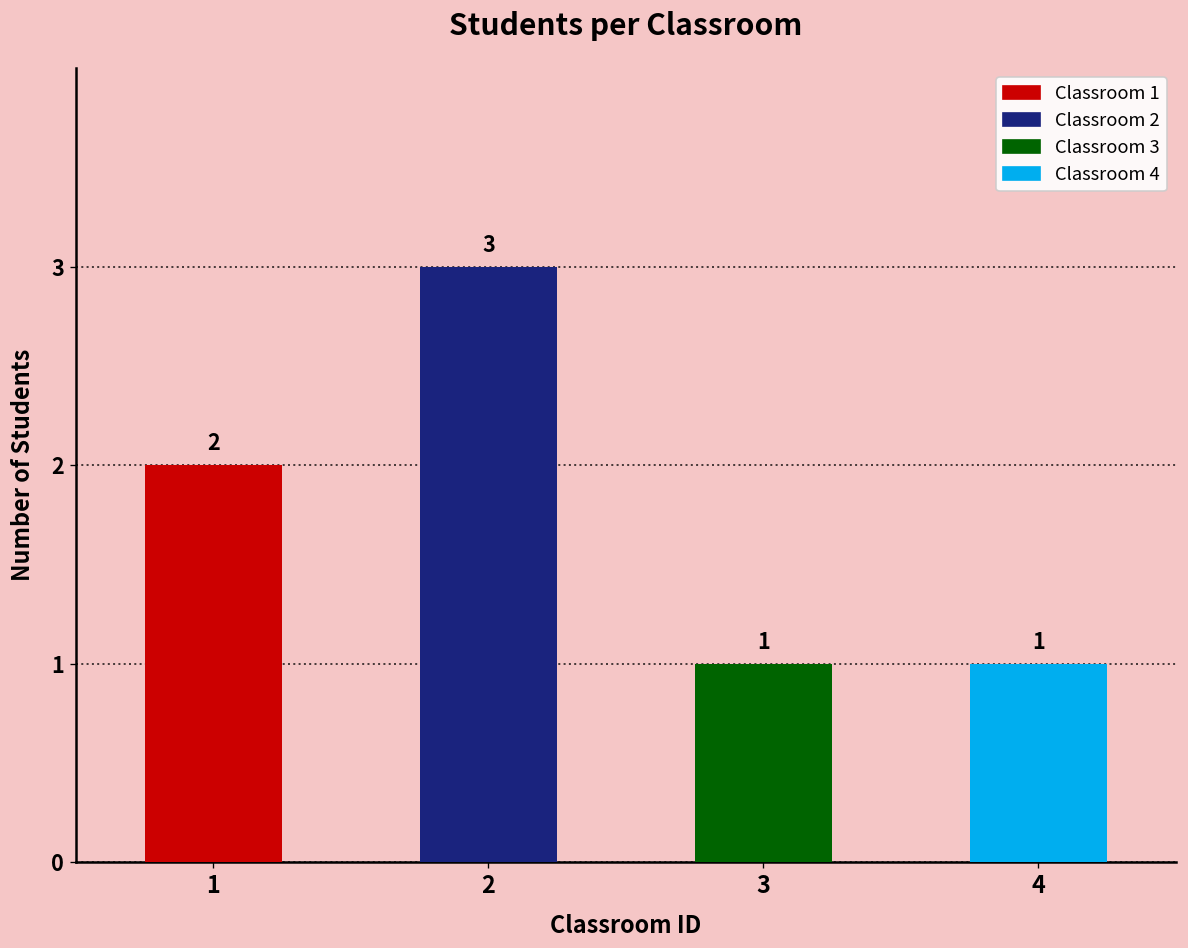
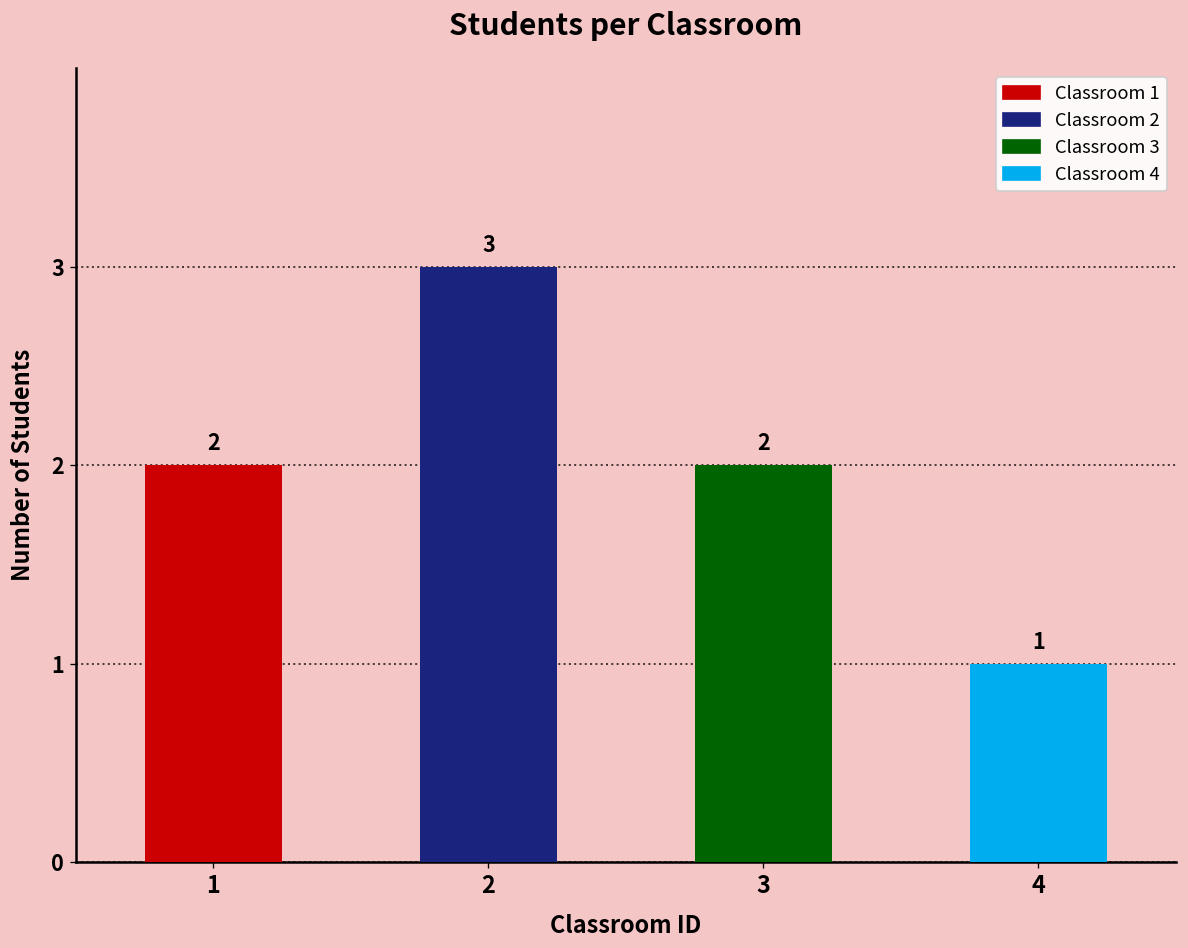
3: 1 -> 2
